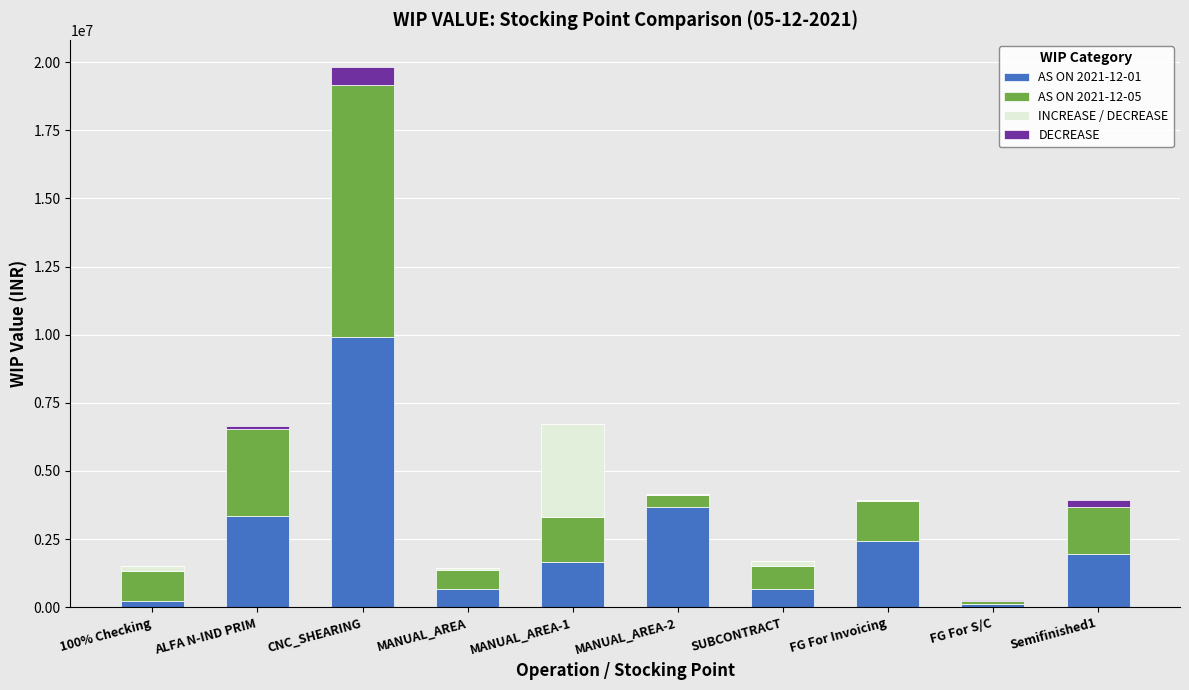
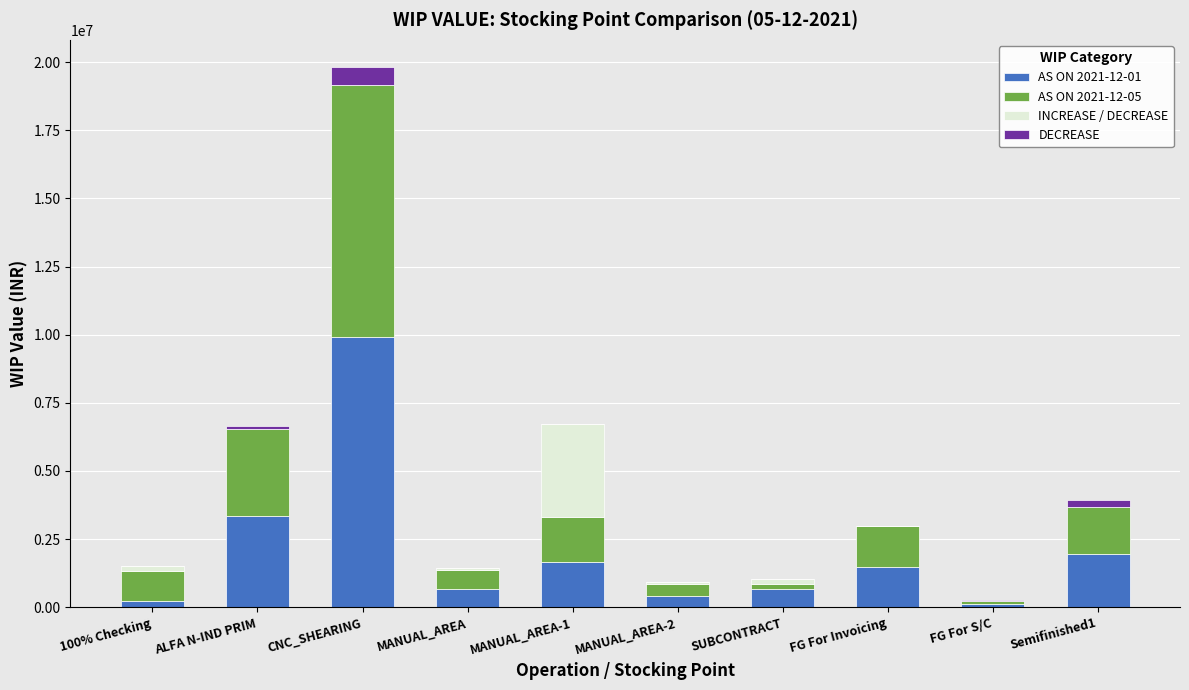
AS ON 2021-12-01, MANUAL_AREA-2: 3700000 -> 400000
AS ON 2021-12-05, SUBCONTRACT: 900000 -> 200000
AS ON 2021-12-01, FG For Invoicing: 2400000 -> 1500000
